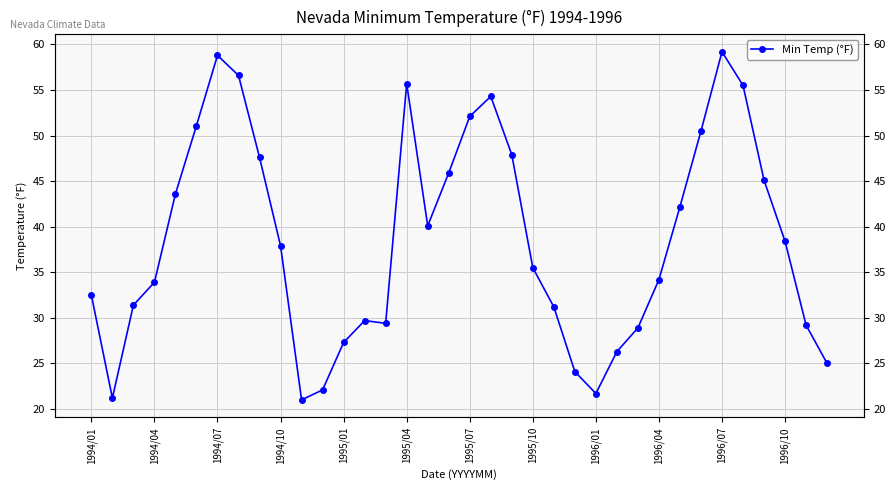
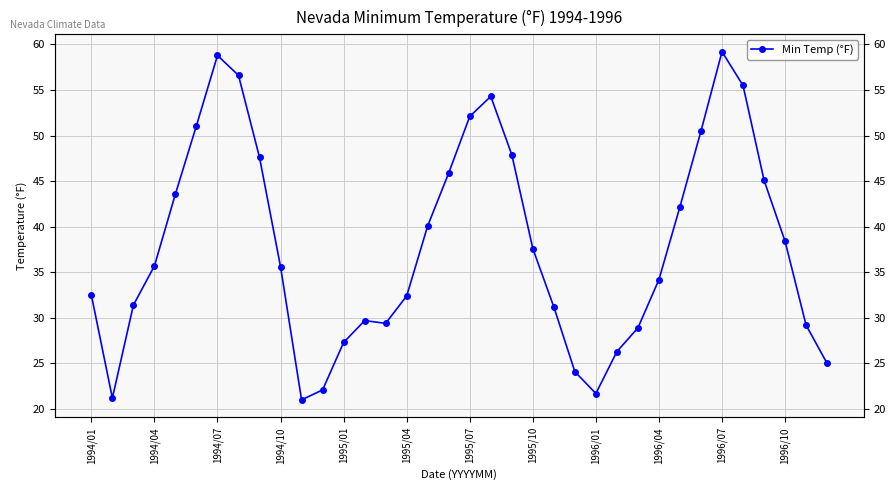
1994/04: 34 -> 36
1994/10: 38 -> 36
1995/04: 56 -> 32
1995/10: 36 -> 38
